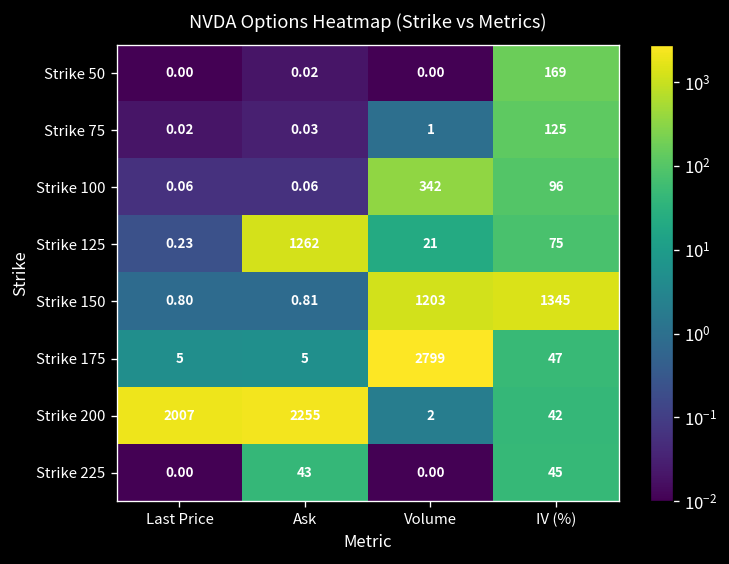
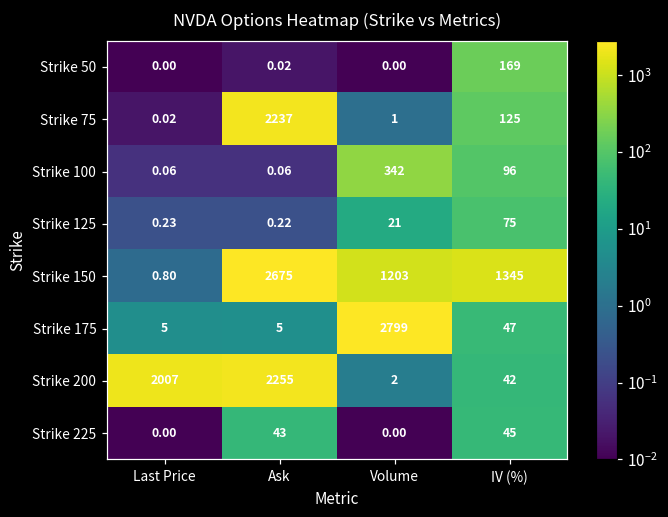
Strike 75, Ask: 0.03 -> 2237
Strike 125, Ask: 1262 -> 0.22
Strike 150, Ask: 0.81 -> 2675
